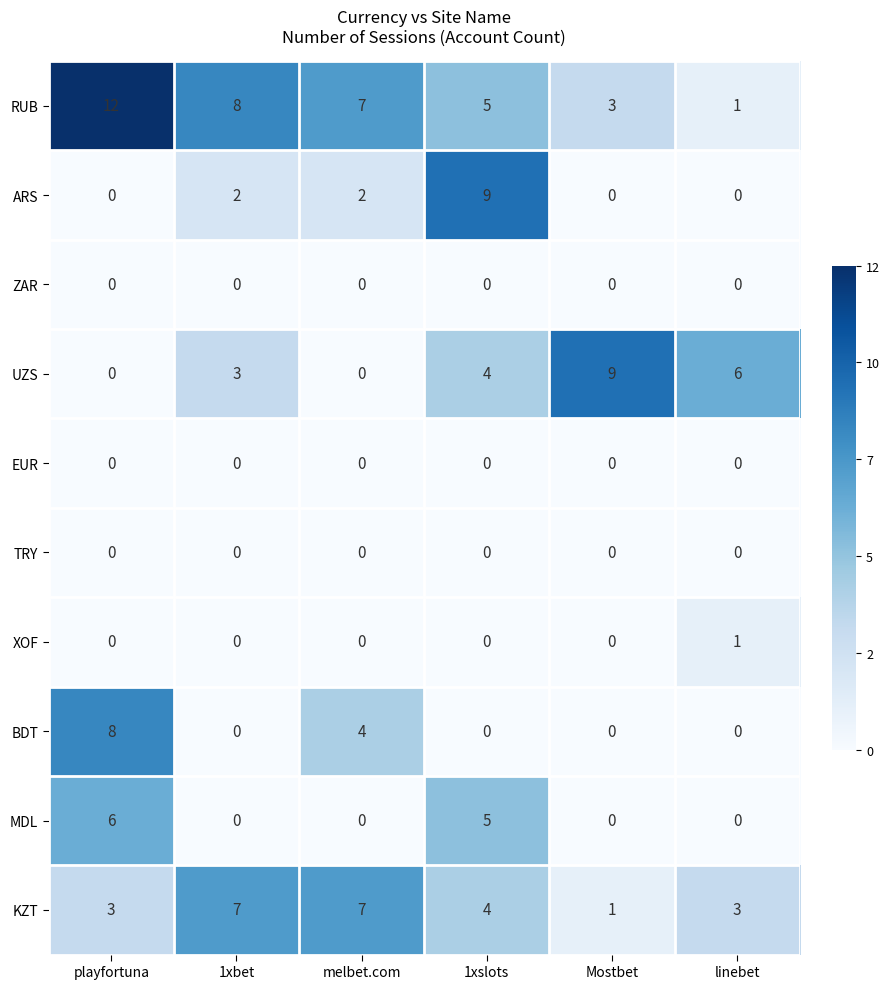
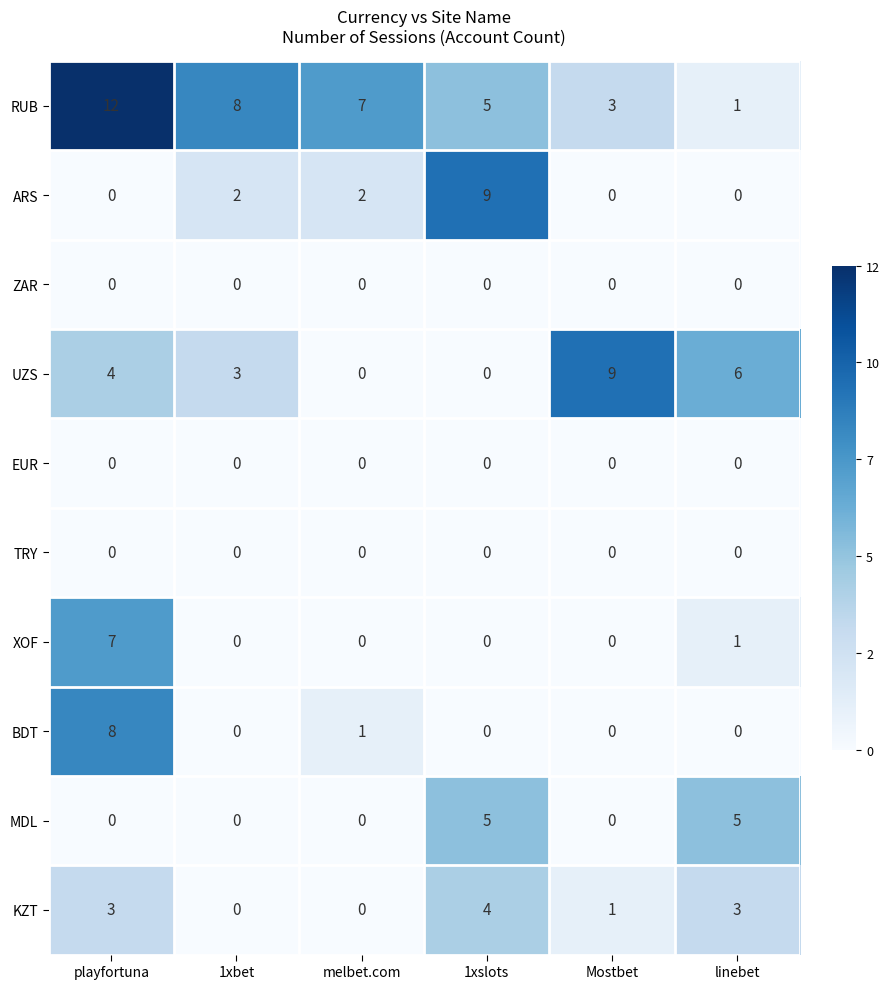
UZS, playfortuna: 0 -> 4
UZS, 1xslots: 4 -> 0
XOF, playfortuna: 0 -> 7
BDT, melbet.com: 4 -> 1
MDL, playfortuna: 6 -> 0
MDL, linebet: 0 -> 5
KZT, 1xbet: 7 -> 0
KZT, melbet.com: 7 -> 0
